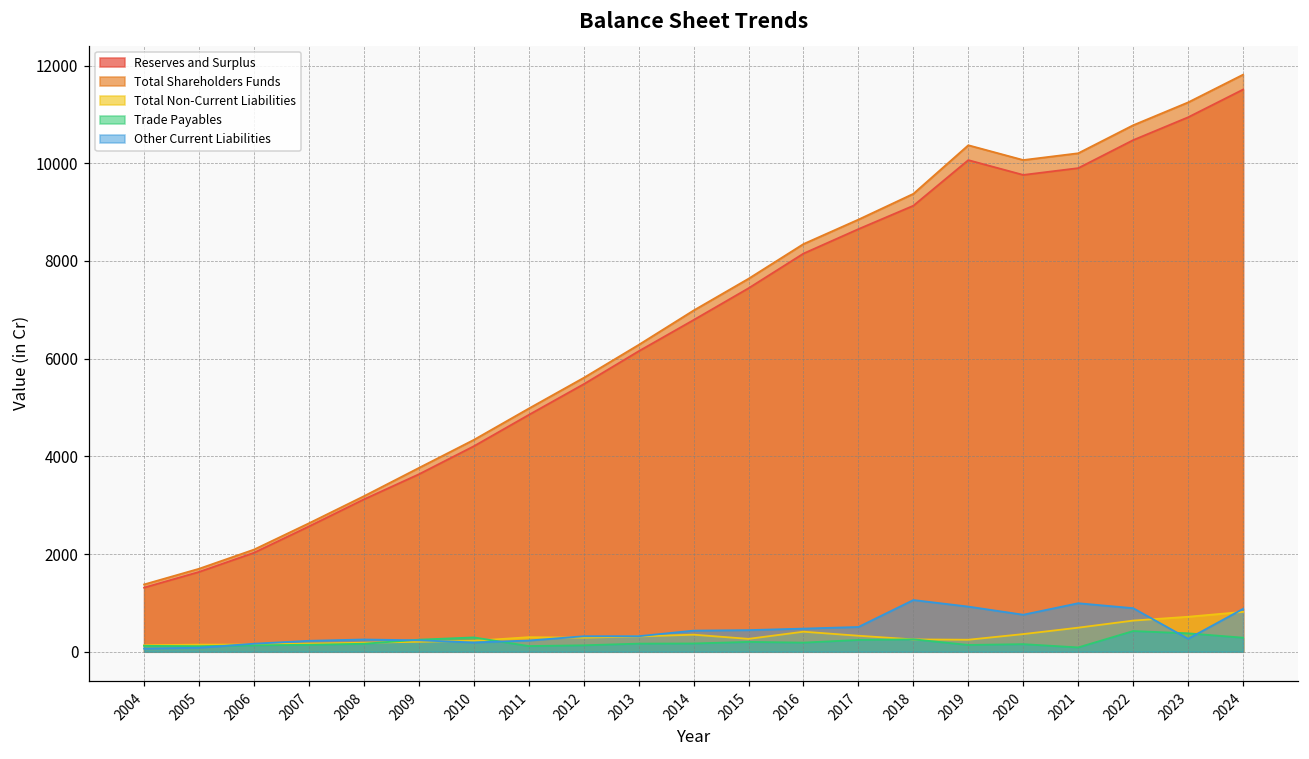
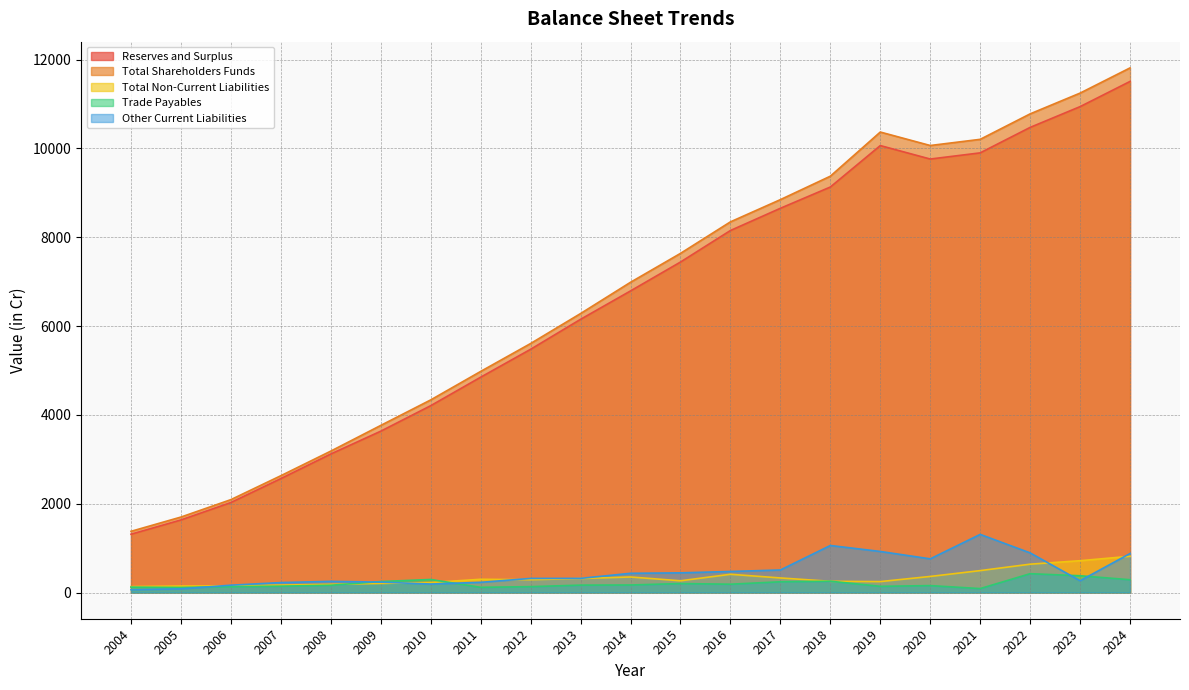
Other Current Liabilities, 2021: 1000 -> 1300
